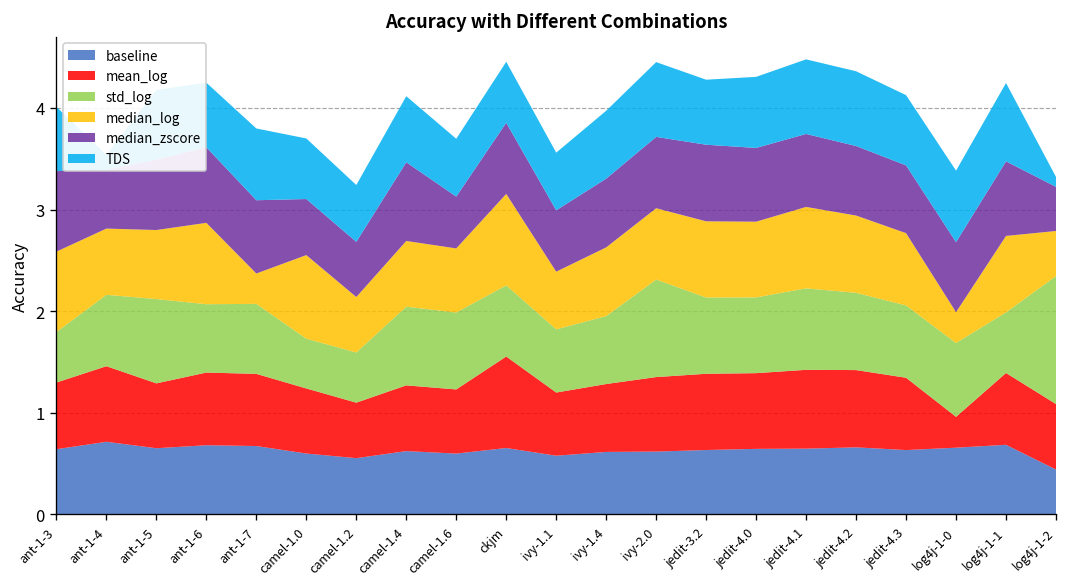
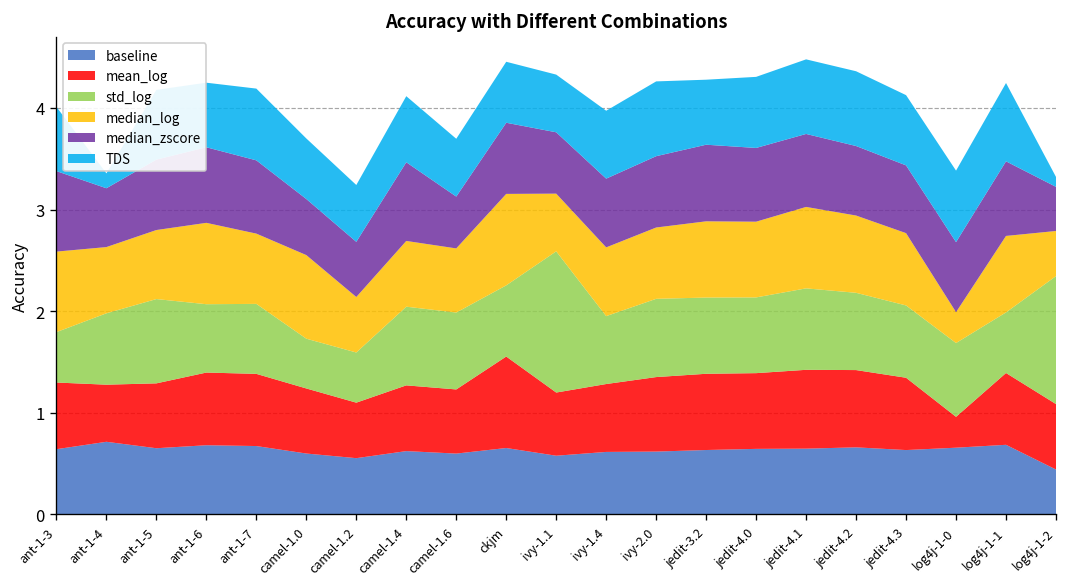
mean_log, ant-1-4: 0.7 -> 0.6
median_log, ant-1-7: 0.3 -> 0.7
std_log, ivy-1.1: 0.6 -> 1.4
std_log, ivy-2.0: 1.0 -> 0.8
